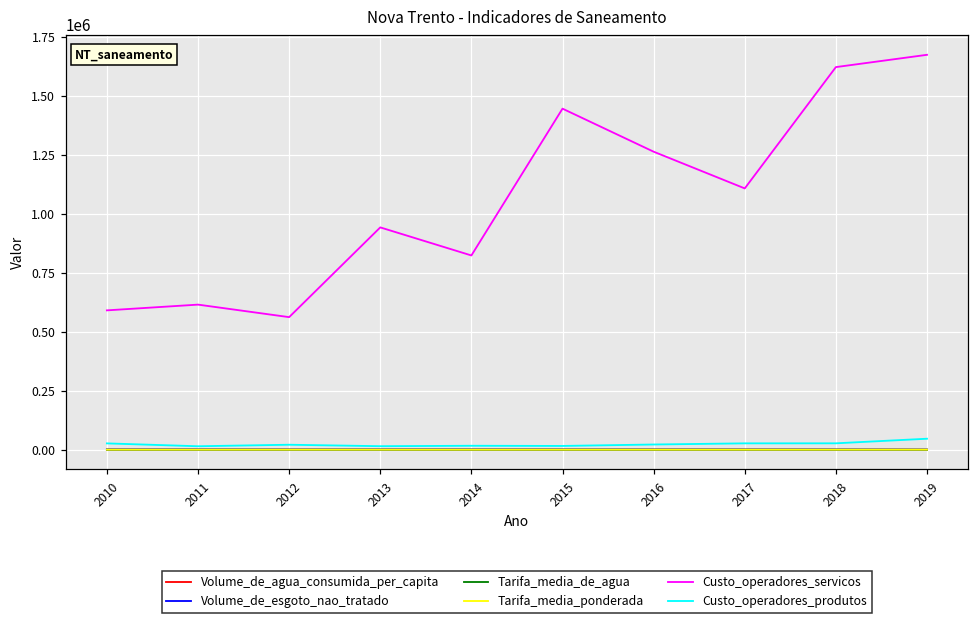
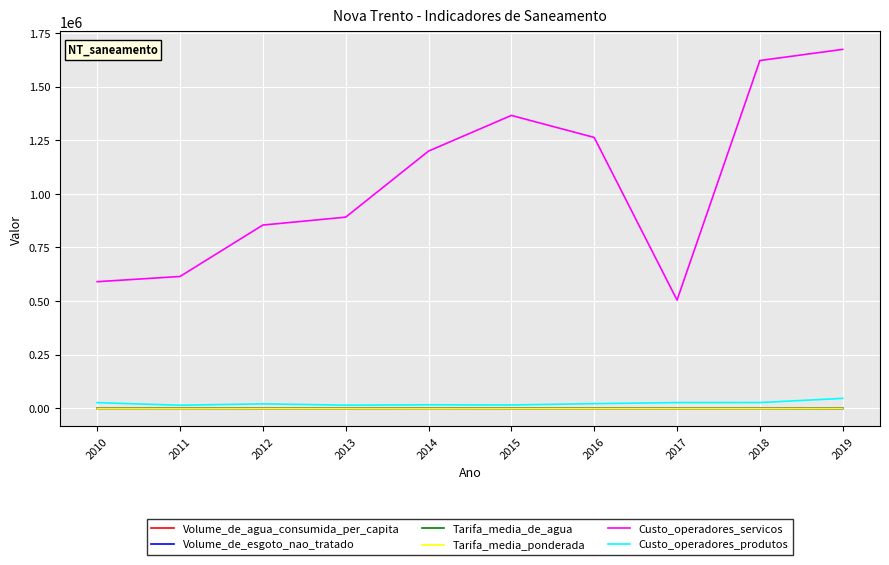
Custo_operadores_servicos, 2012: 560000 -> 850000
Custo_operadores_servicos, 2013: 940000 -> 890000
Custo_operadores_servicos, 2014: 820000 -> 1200000
Custo_operadores_servicos, 2015: 1450000 -> 1370000
Custo_operadores_servicos, 2017: 1110000 -> 500000
